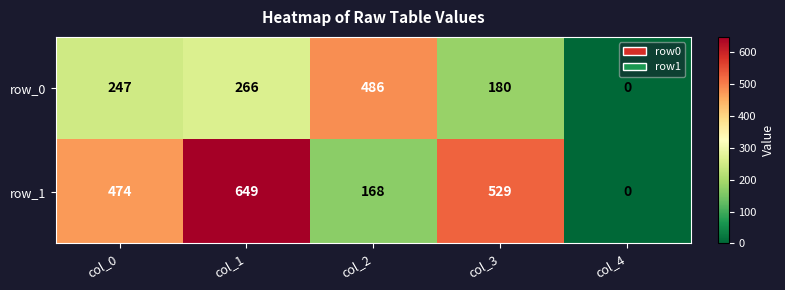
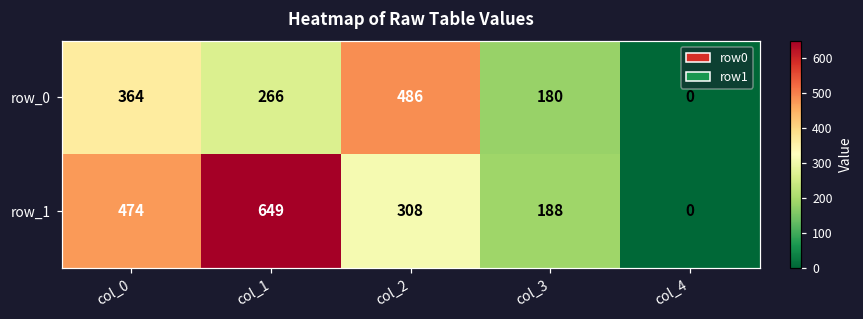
row_0, col_0: 247 -> 364
row_1, col_2: 168 -> 308
row_1, col_3: 529 -> 188
